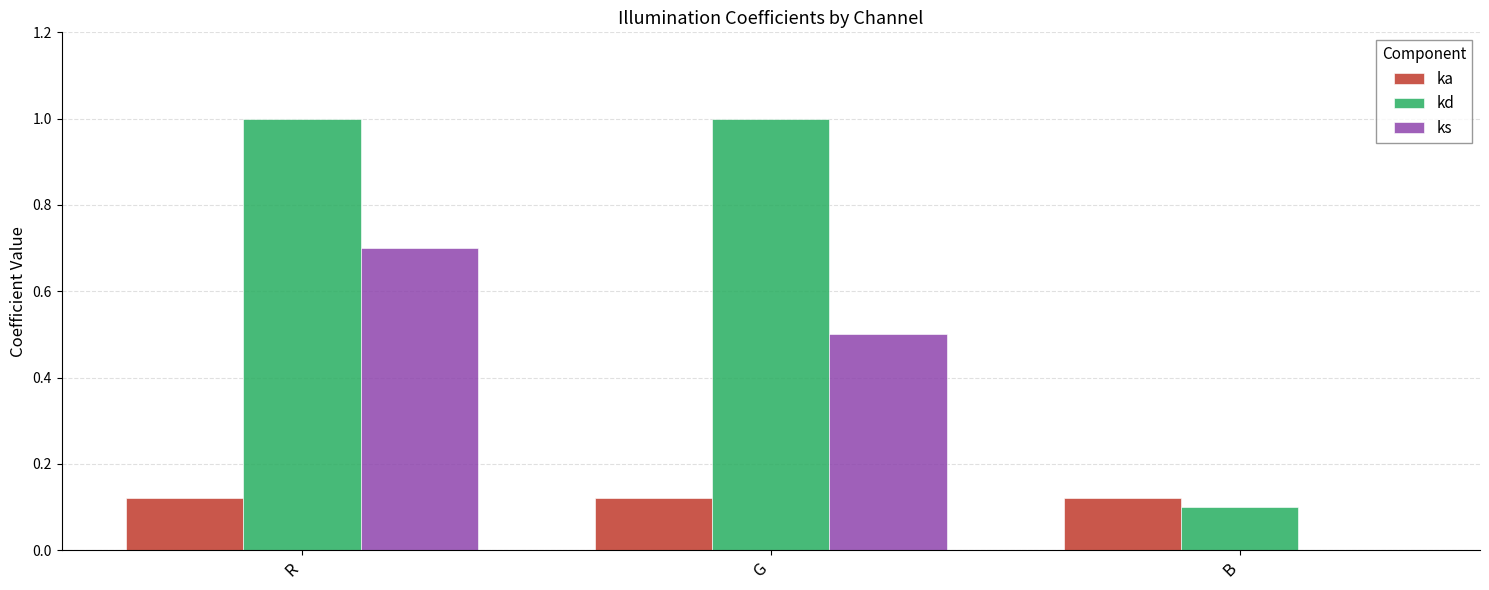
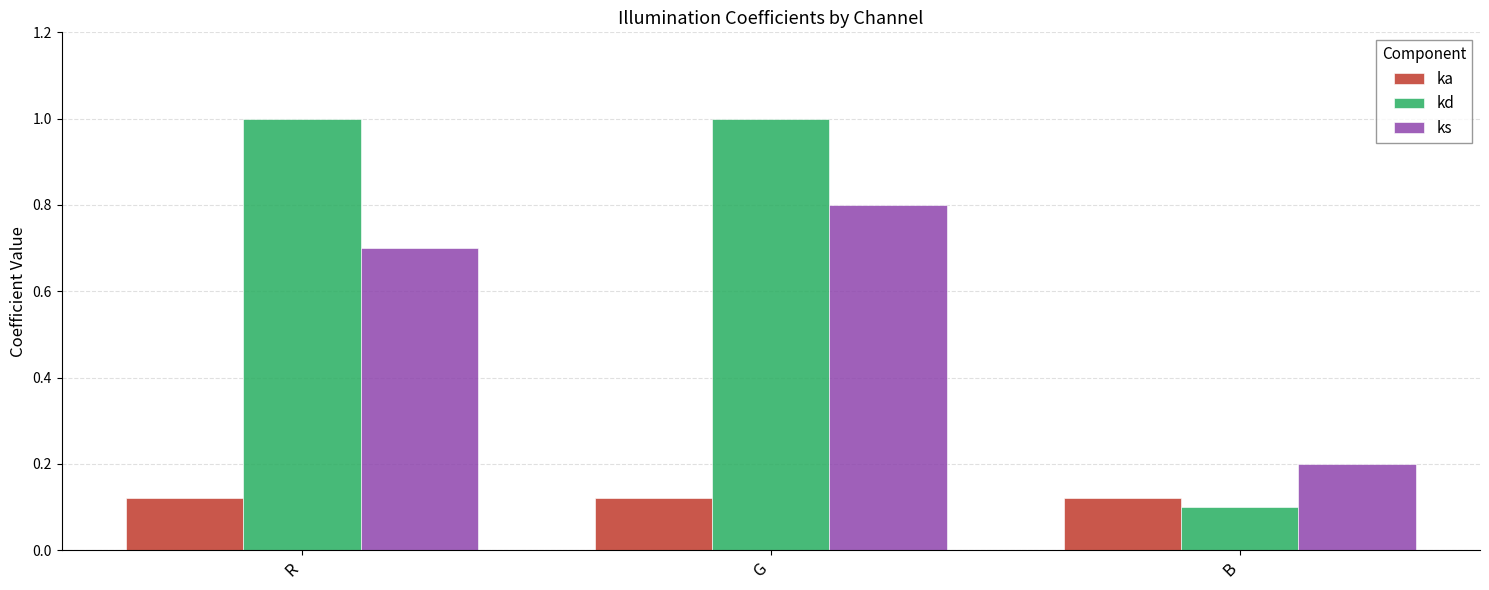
ks, G: 0.5 -> 0.8
ks, B: 0.0 -> 0.2
